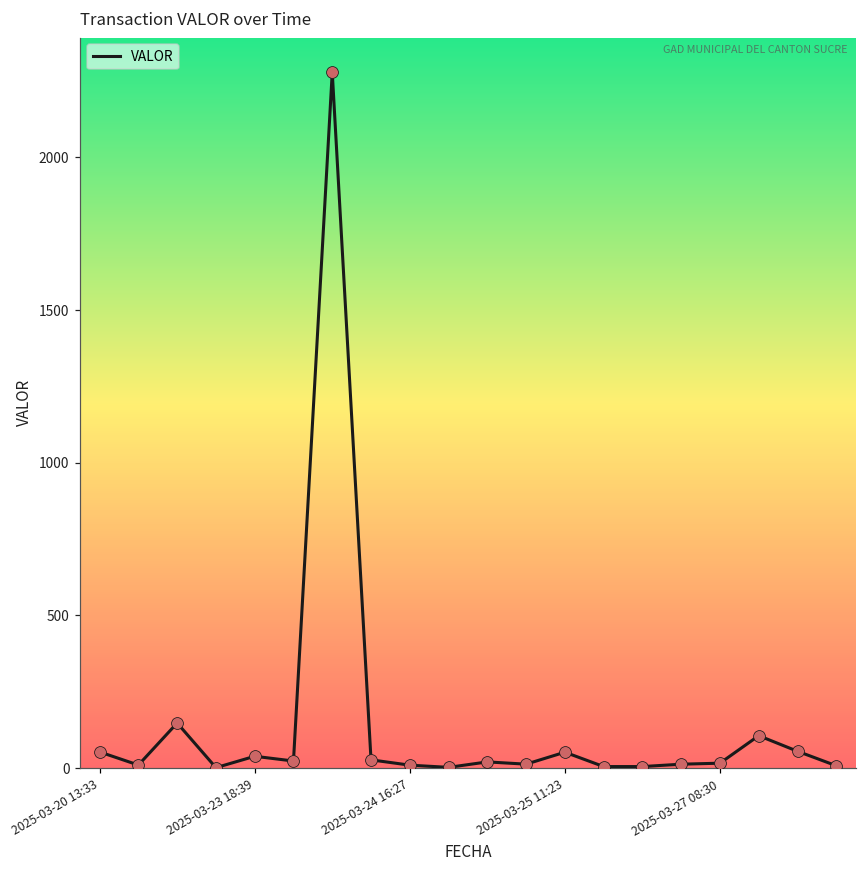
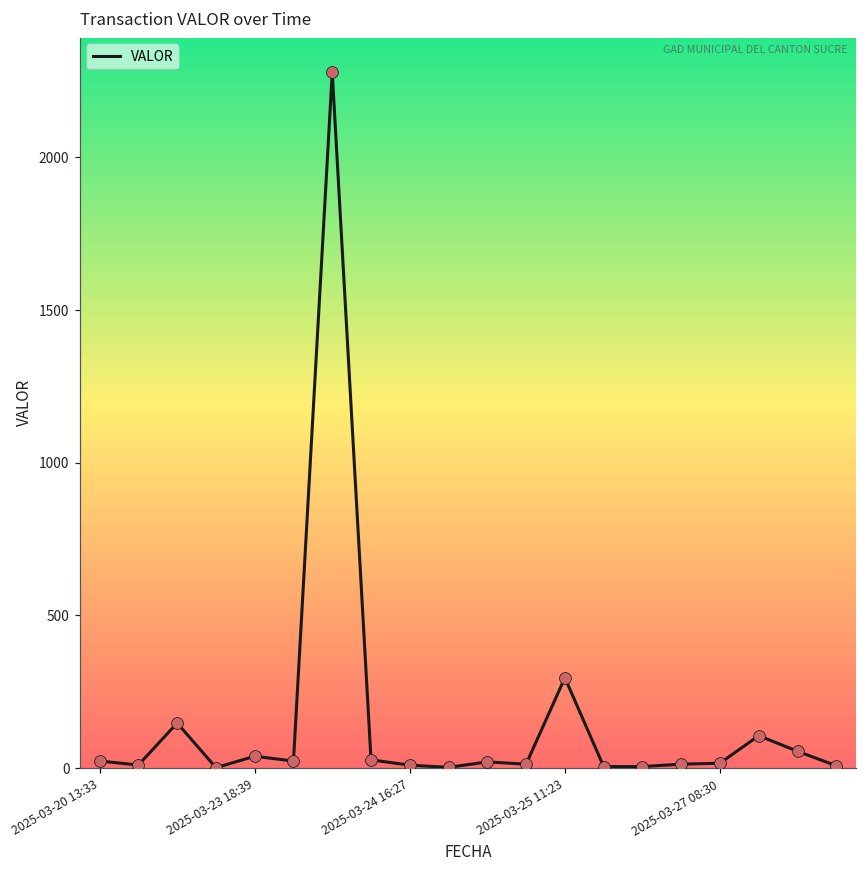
2025-03-20 13:33: 50 -> 20
2025-03-25 11:23: 50 -> 300
